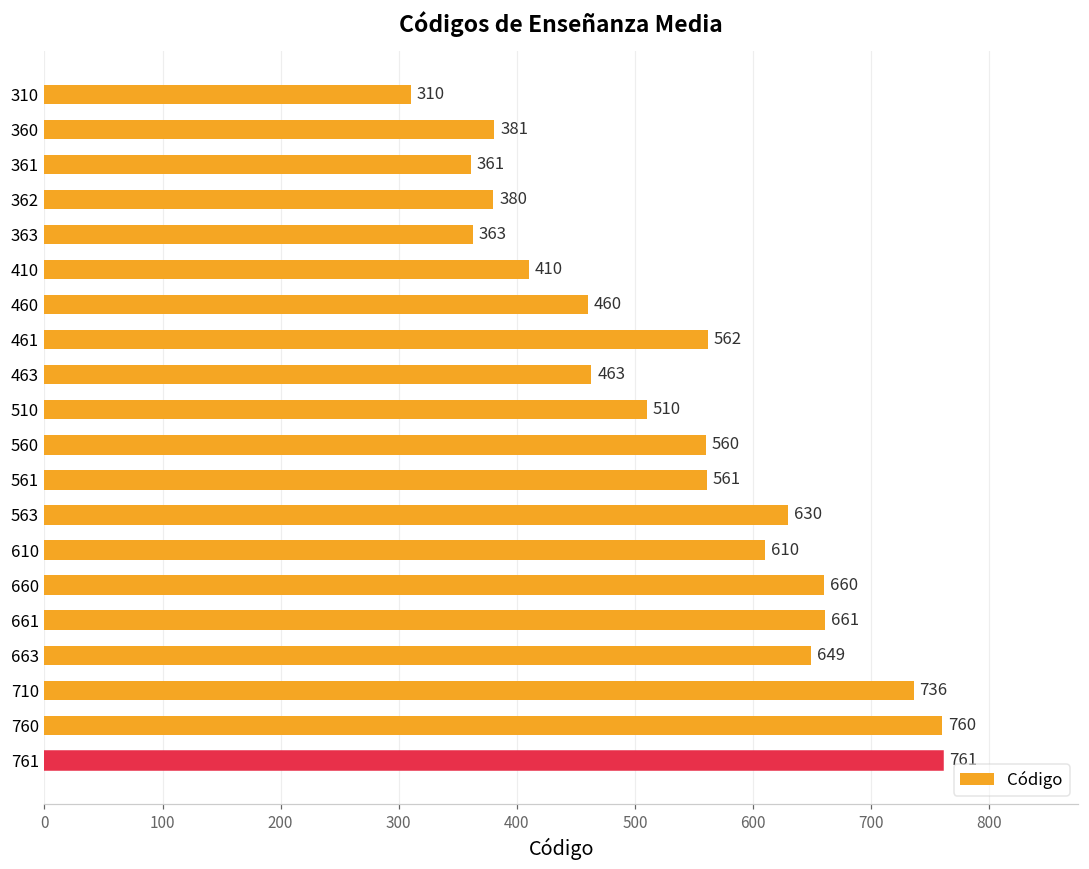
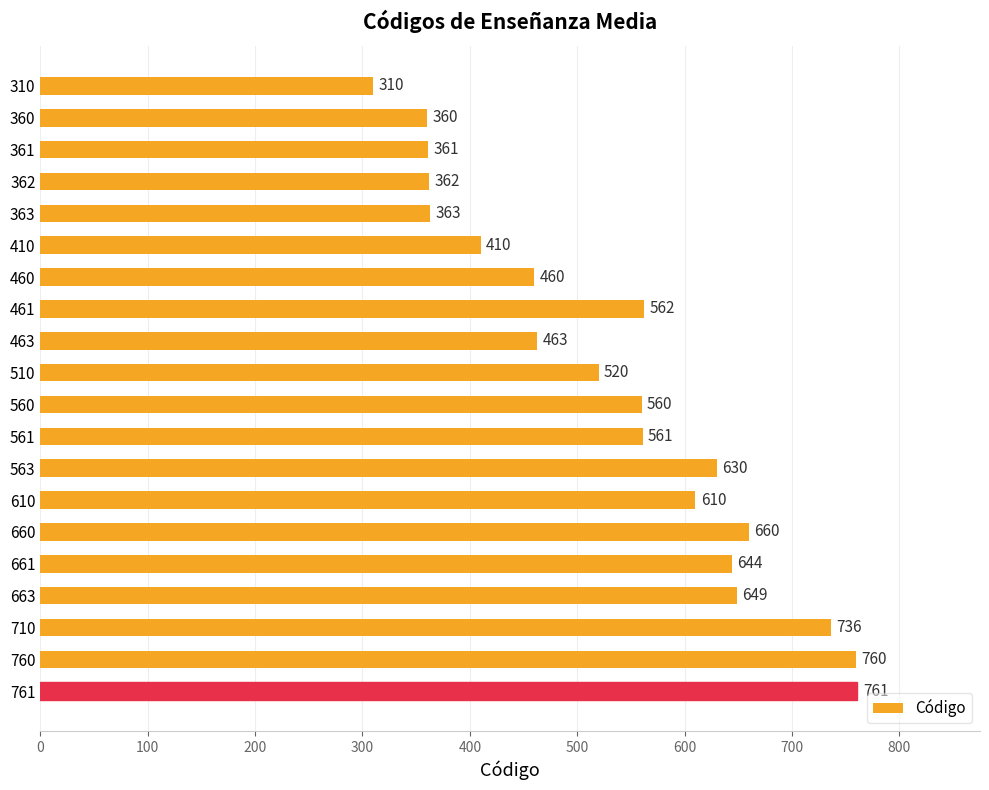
360: 381 -> 360
362: 380 -> 362
510: 510 -> 520
661: 661 -> 644
